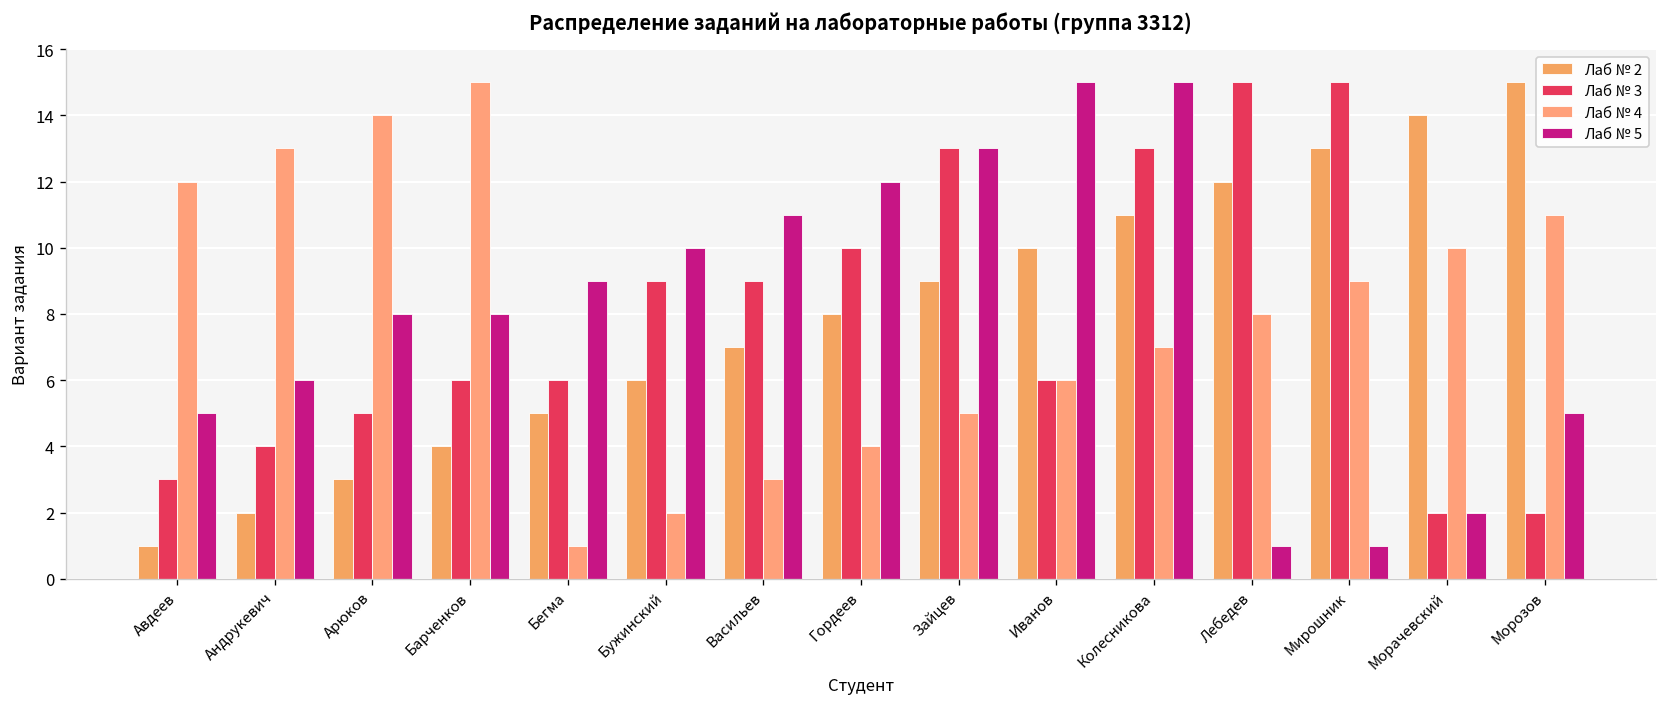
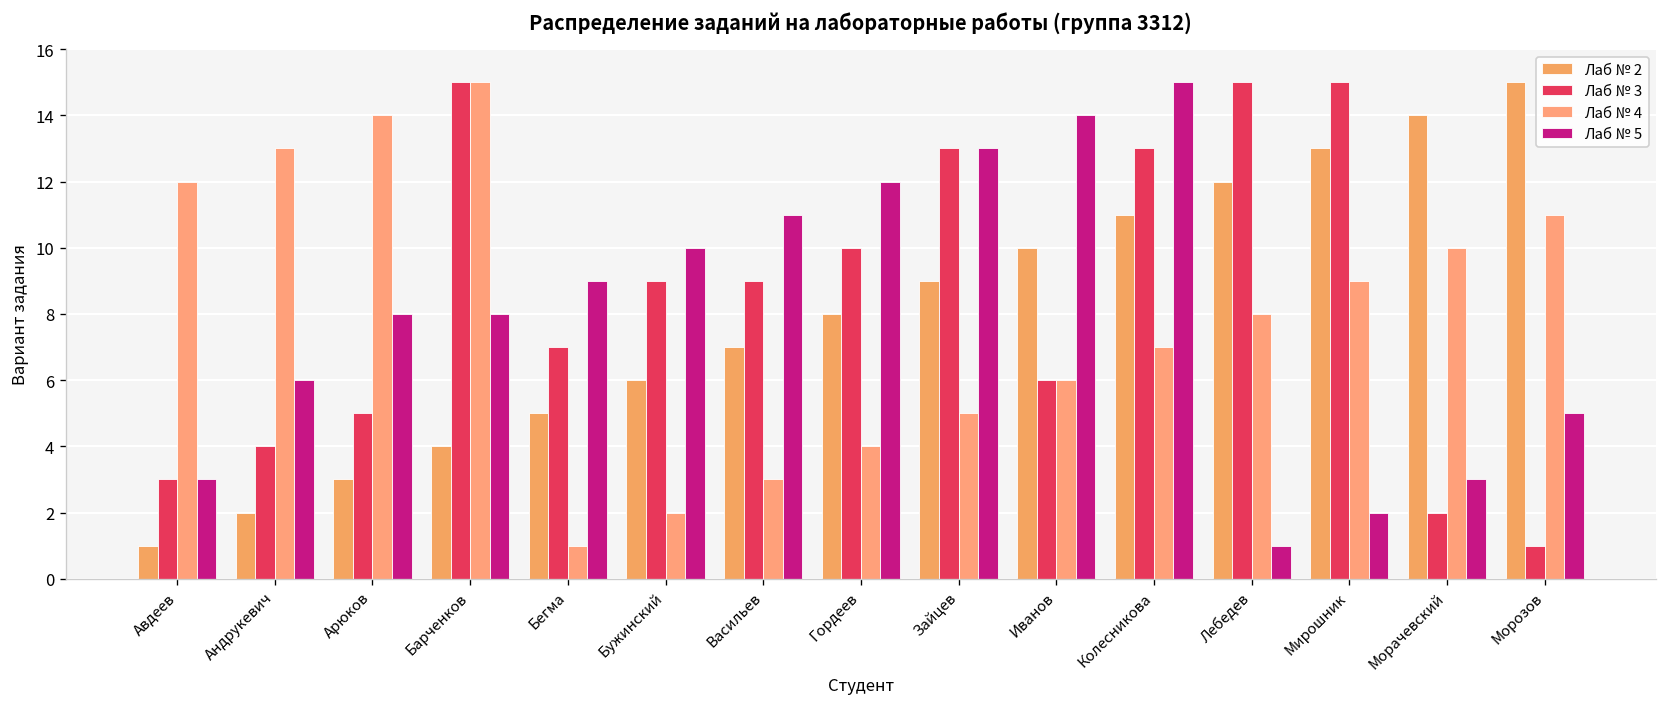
Лаб № 5, Авдеев: 5 -> 3
Лаб № 3, Барченков: 6 -> 15
Лаб № 3, Бегма: 6 -> 7
Лаб № 5, Иванов: 15 -> 14
Лаб № 5, Мирошник: 1 -> 2
Лаб № 5, Морачевский: 2 -> 3
Лаб № 3, Морозов: 2 -> 1
